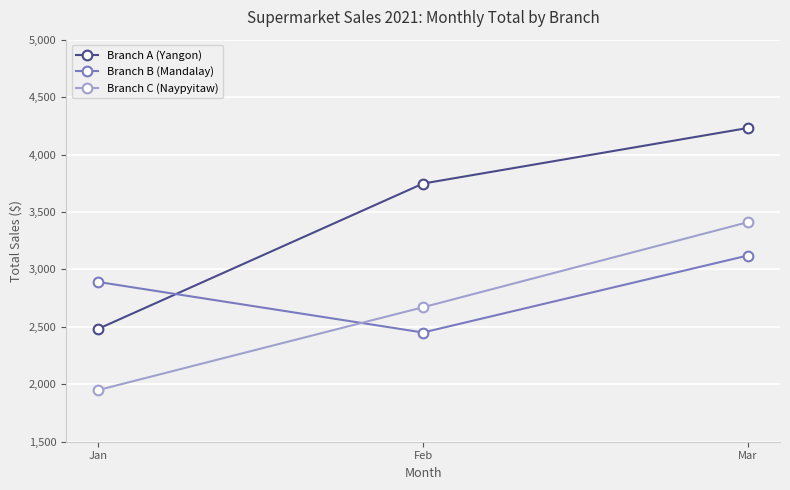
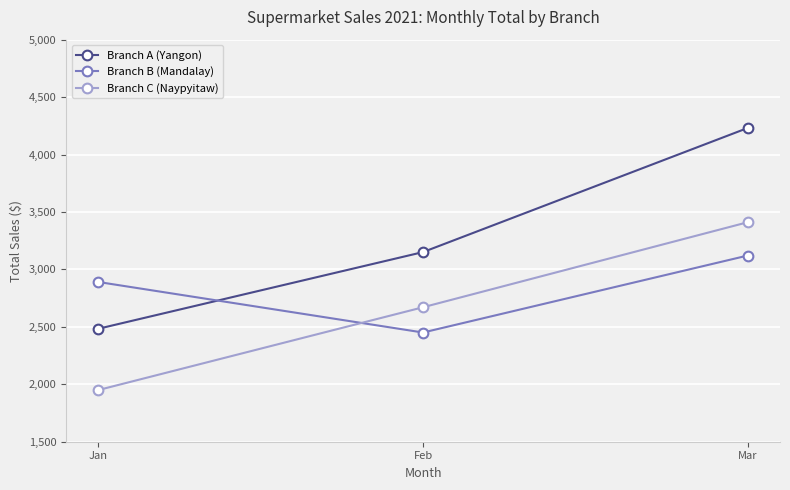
Branch A (Yangon), Feb: 3,750 -> 3,150
